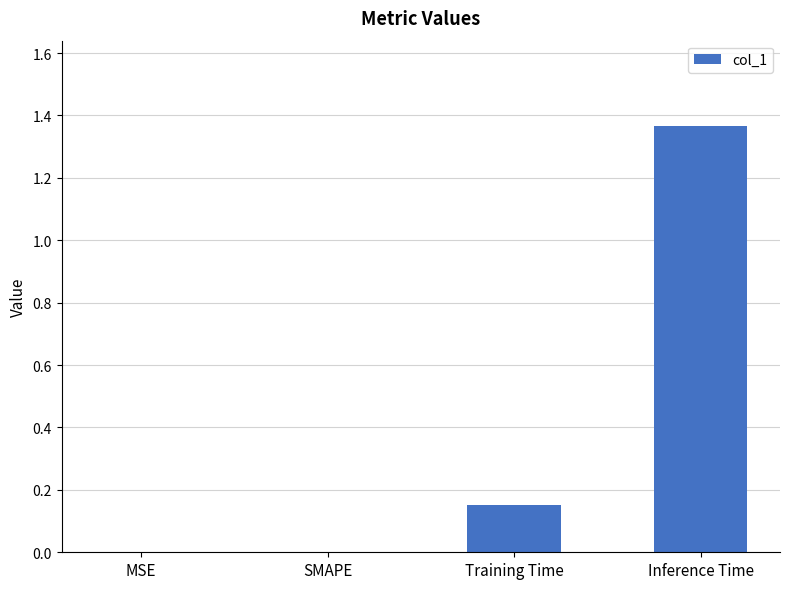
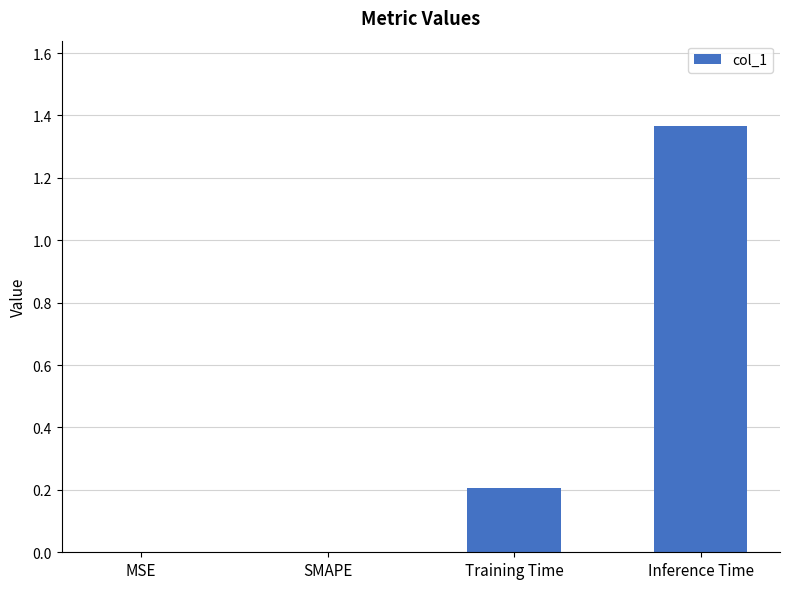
Training Time: 0.15 -> 0.21
